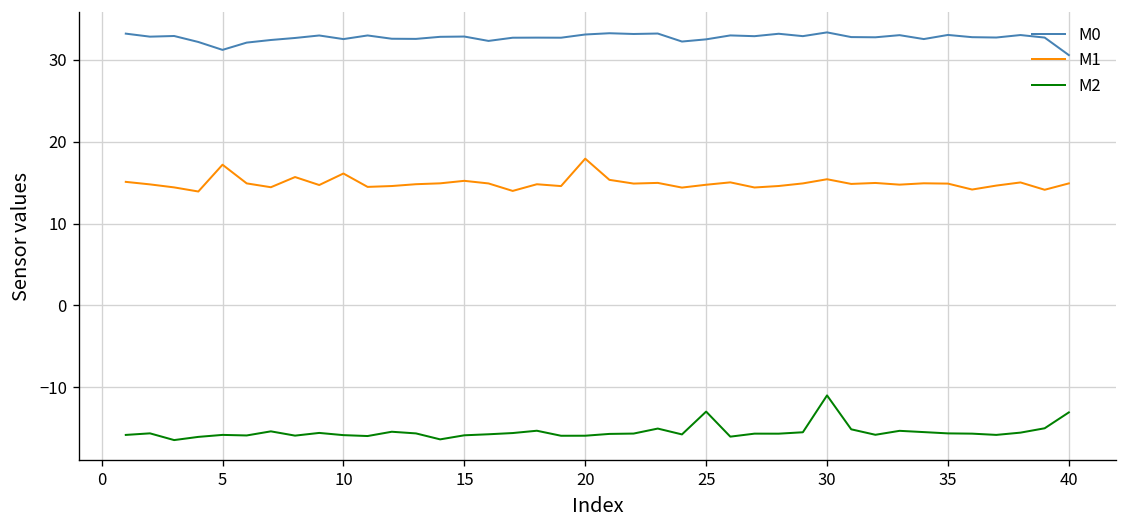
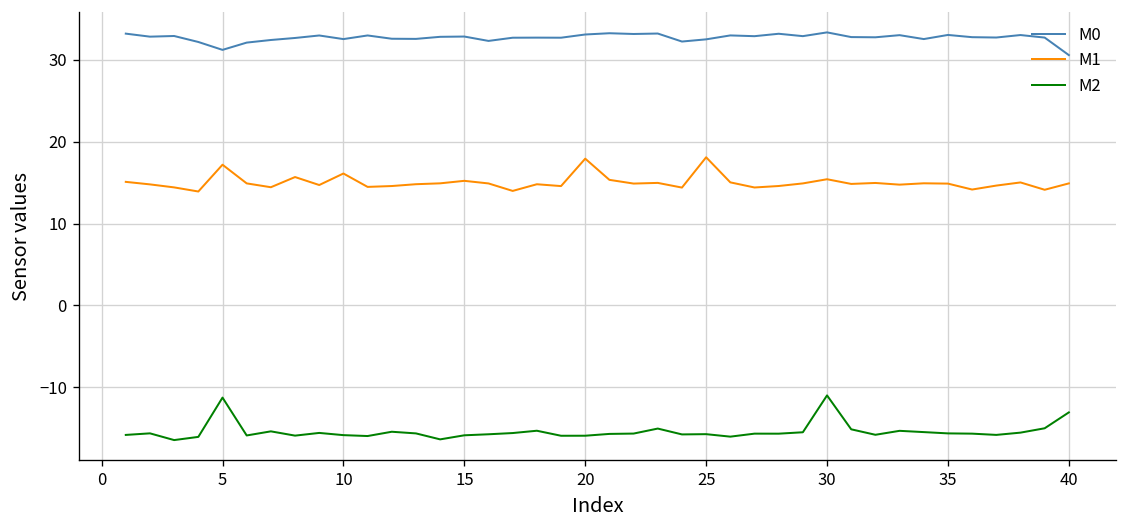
M2, 5: -16 -> -11
M1, 25: 15 -> 18
M2, 25: -13 -> -16
